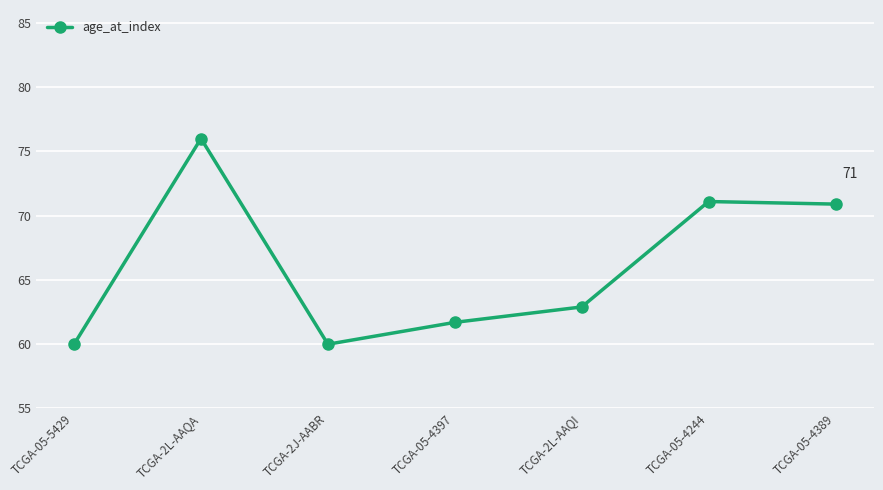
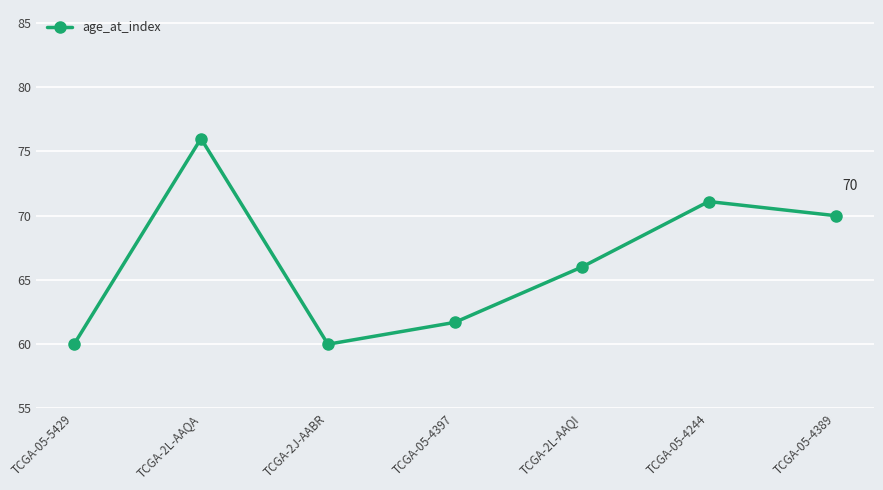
TCGA-2L-AAQI: 62.9 -> 66.0
TCGA-05-4389: 71 -> 70
